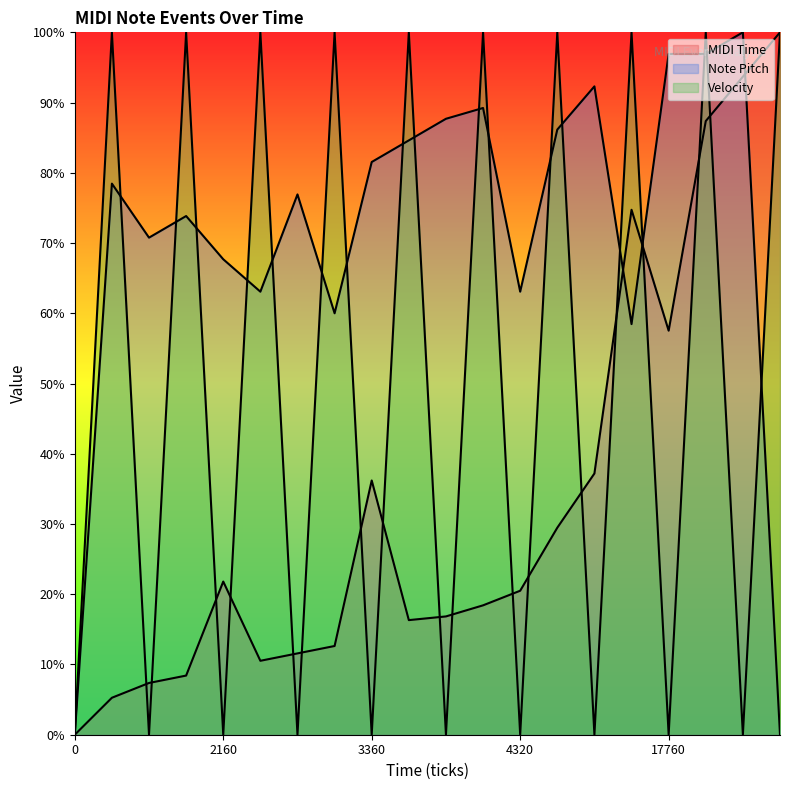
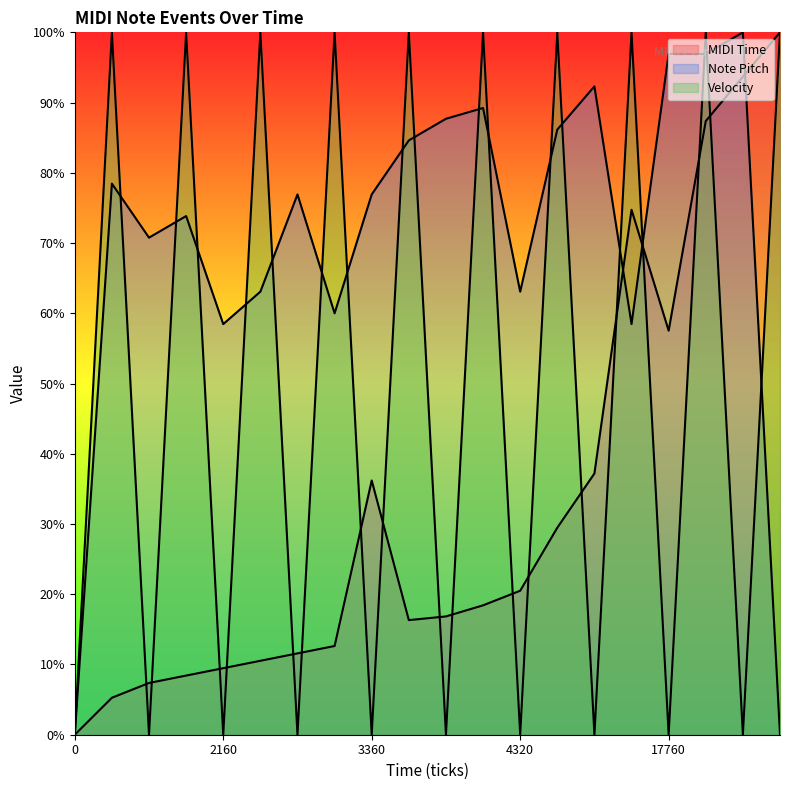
MIDI Time, 2160: 22% -> 9%
Note Pitch, 2160: 68% -> 58%
Note Pitch, 3360: 82% -> 77%
